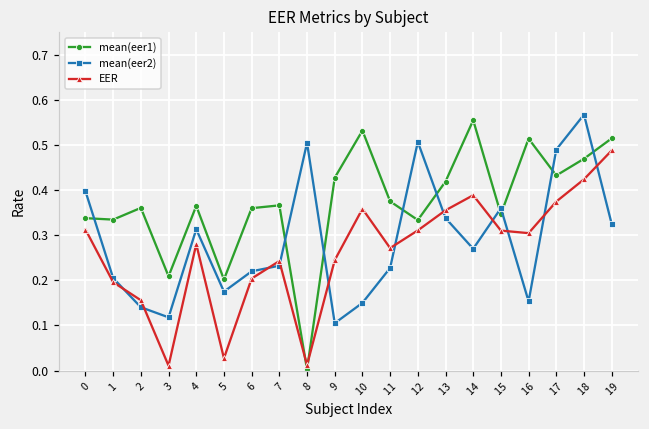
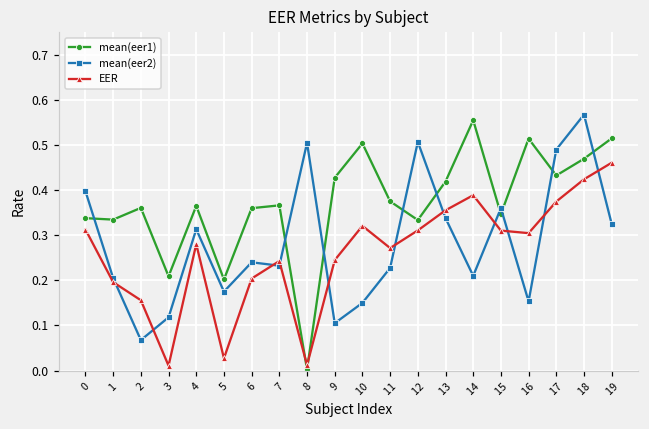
mean(eer2), 2: 0.14 -> 0.07
mean(eer2), 6: 0.22 -> 0.24
mean(eer1), 10: 0.53 -> 0.50
EER, 10: 0.36 -> 0.32
mean(eer2), 14: 0.27 -> 0.21
EER, 19: 0.49 -> 0.46
